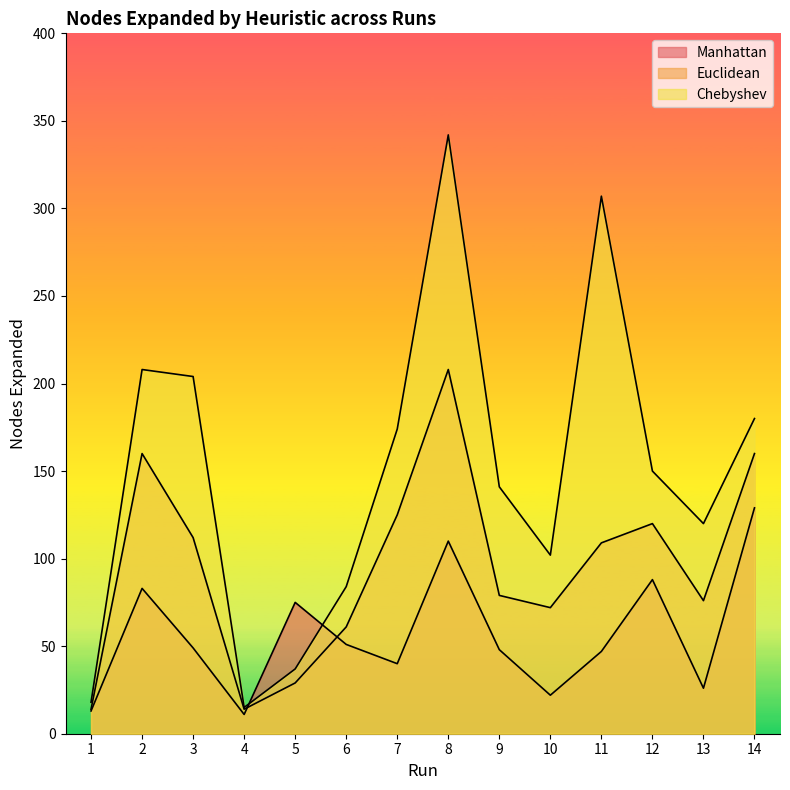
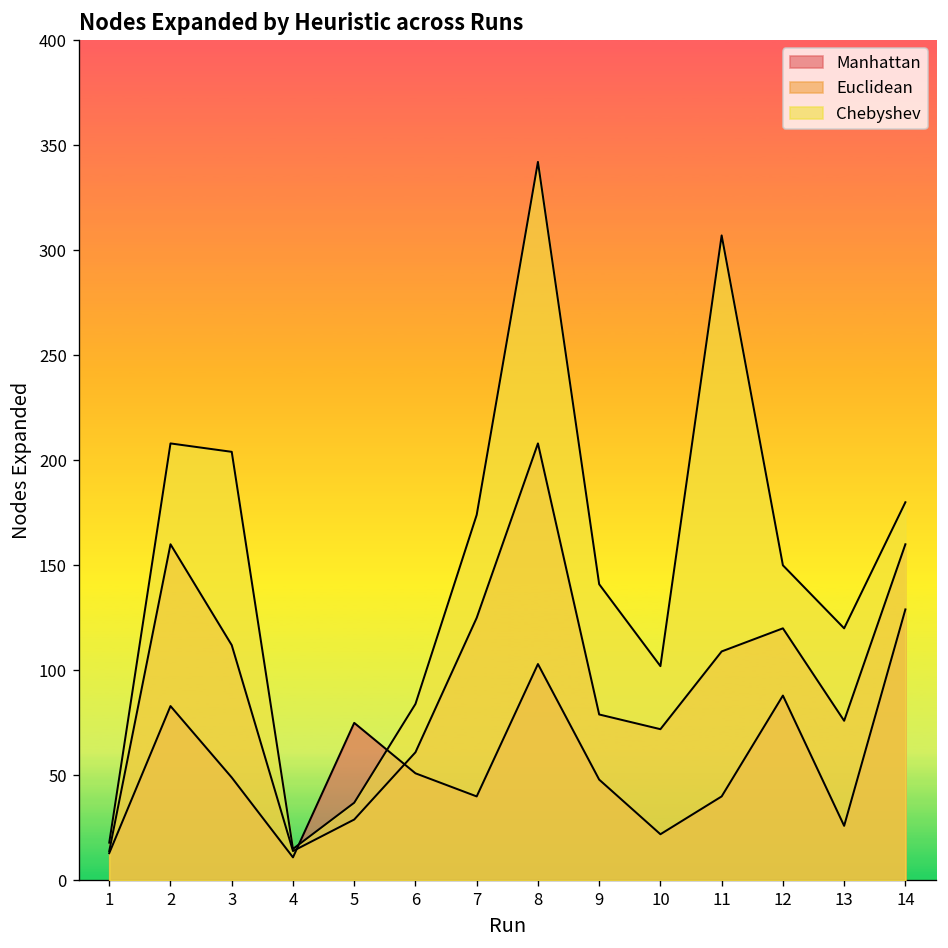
Manhattan, 8: 110 -> 103
Manhattan, 11: 47 -> 40
